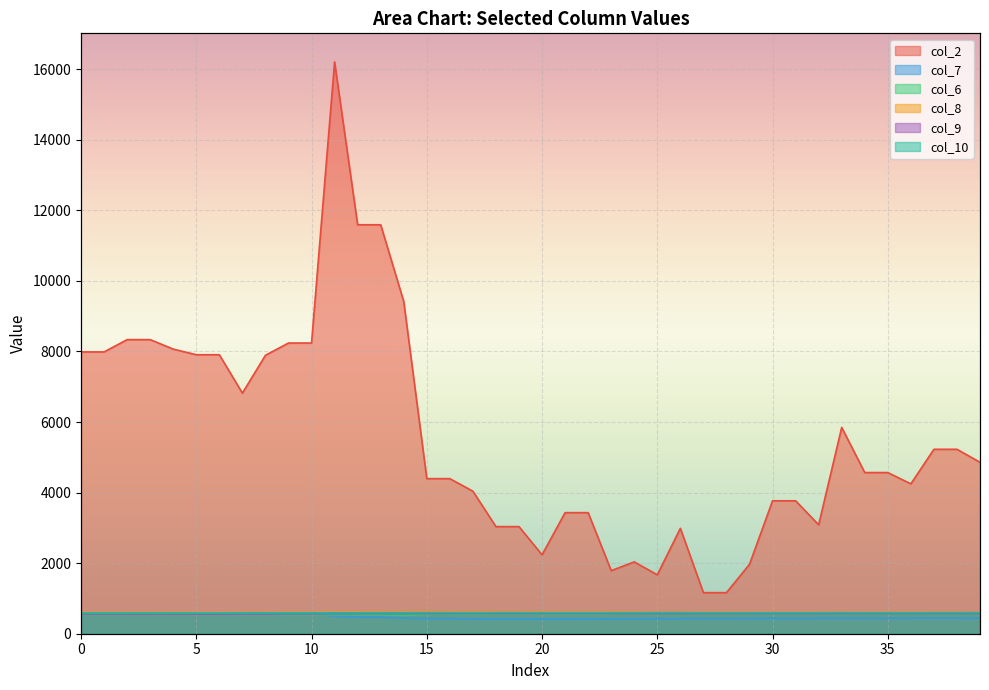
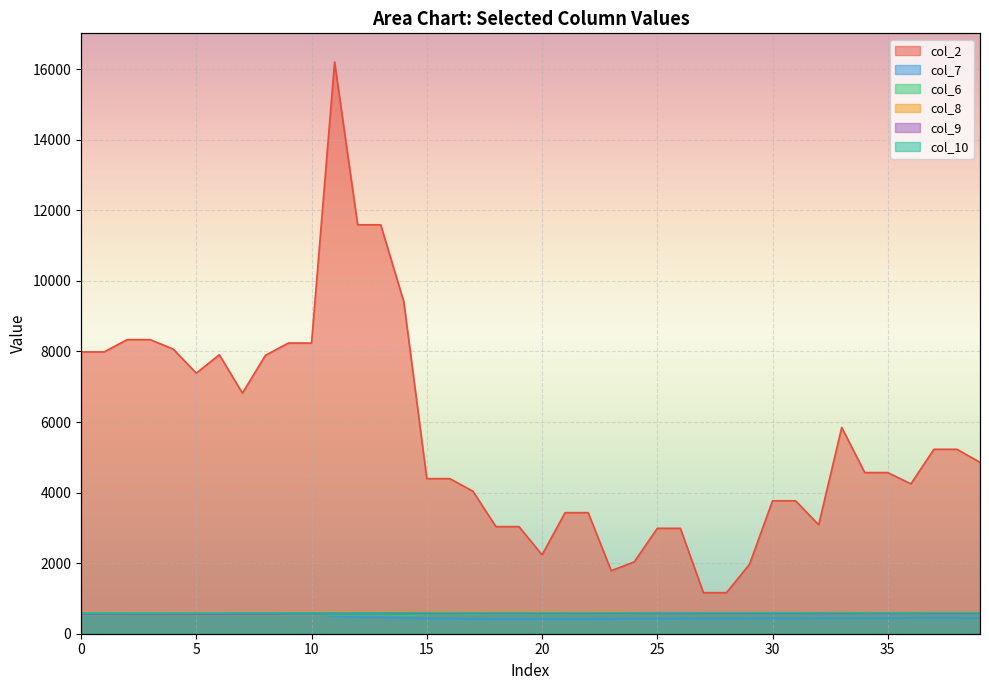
col_2, 5: 7900 -> 7400
col_2, 25: 1700 -> 3000
